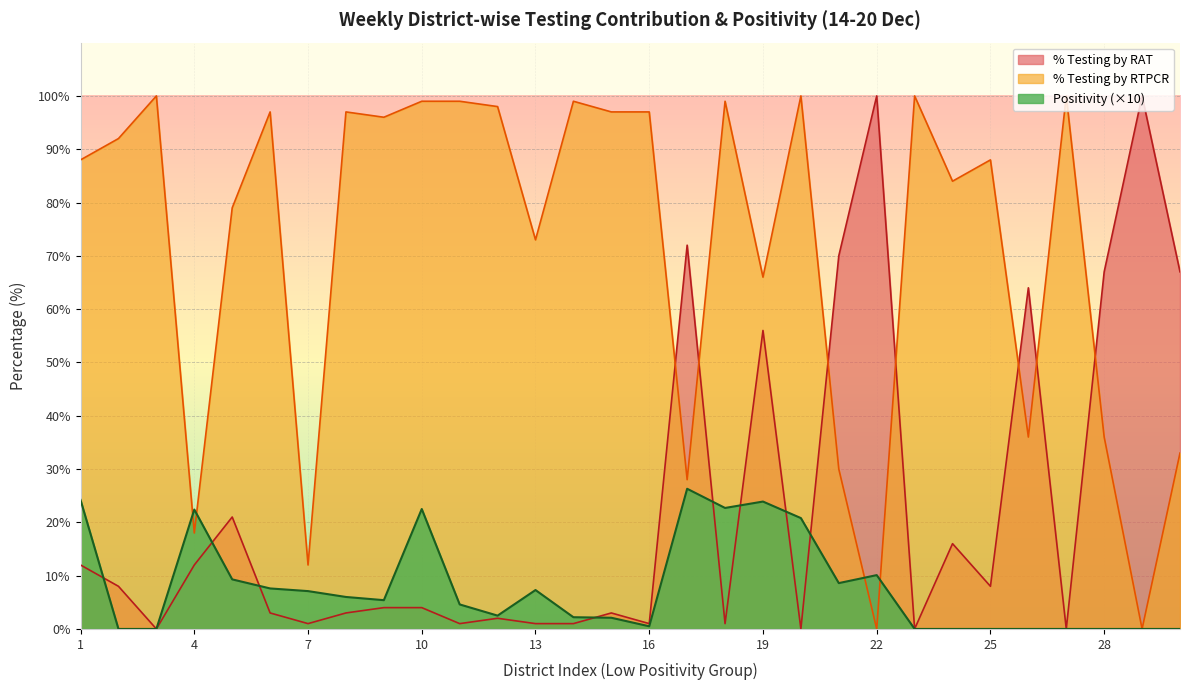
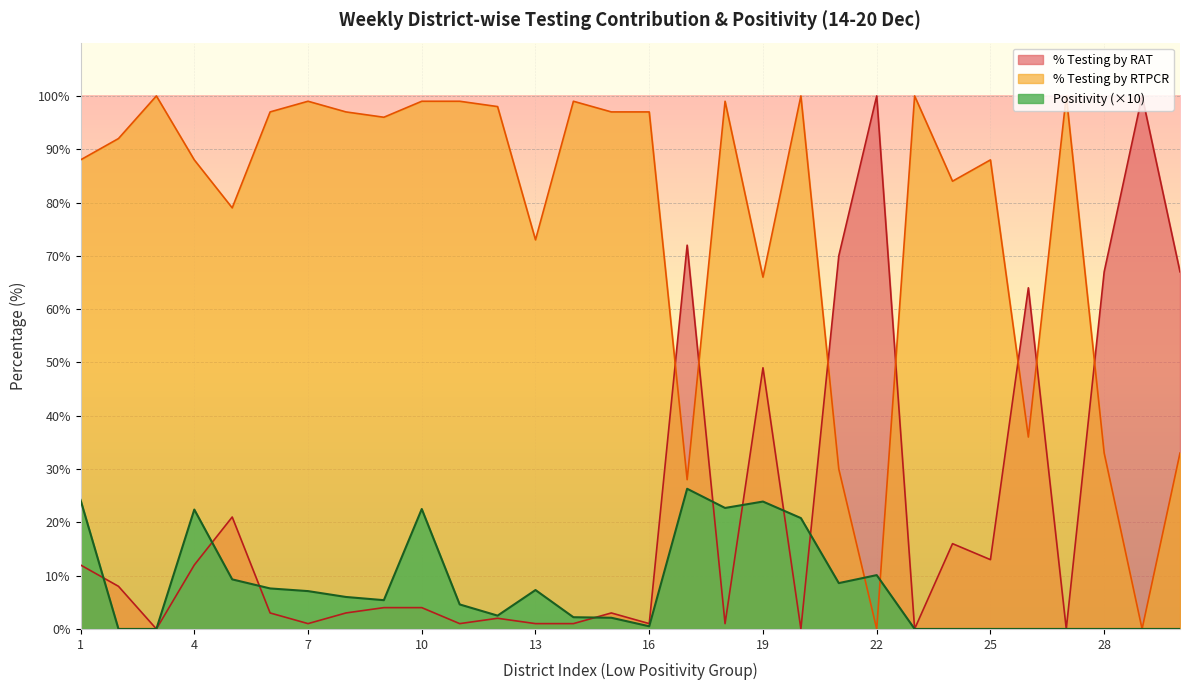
% Testing by RTPCR, 4: 18% -> 88%
% Testing by RTPCR, 7: 12% -> 99%
% Testing by RAT, 19: 56% -> 49%
% Testing by RAT, 25: 8% -> 13%
% Testing by RTPCR, 28: 36% -> 33%
